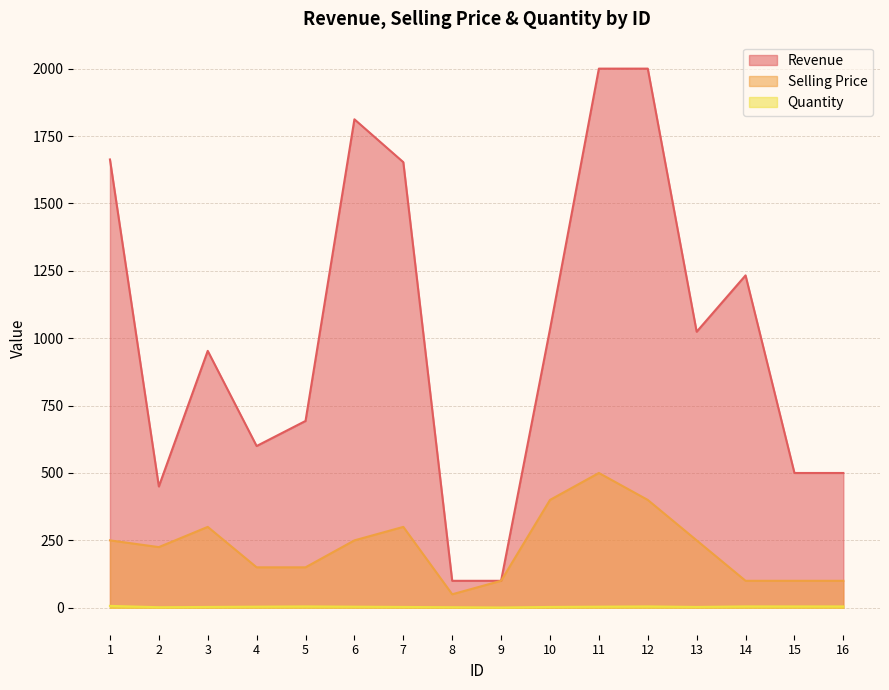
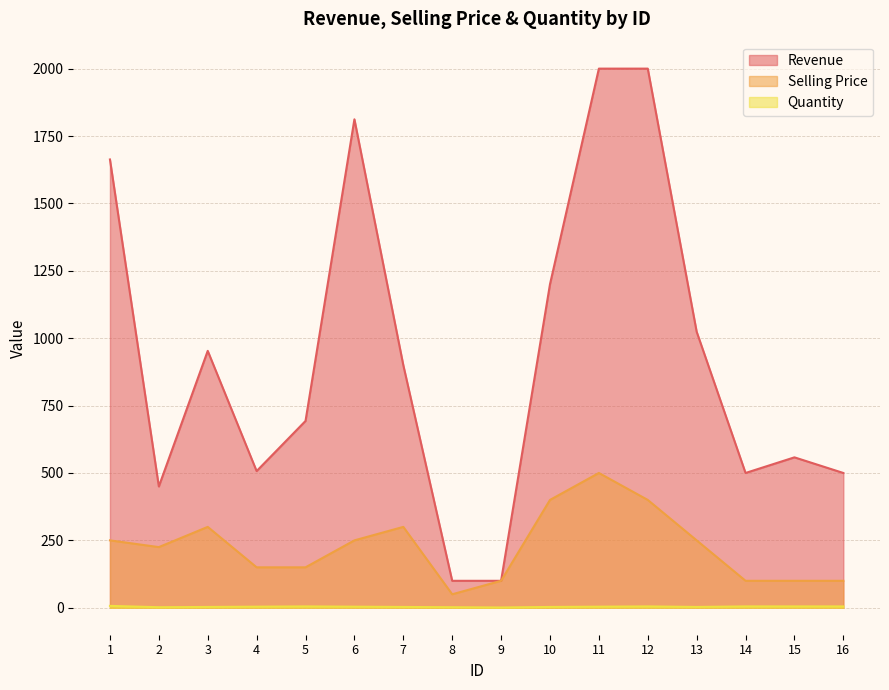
Revenue, 4: 600 -> 510
Revenue, 7: 1650 -> 900
Revenue, 10: 1030 -> 1200
Revenue, 14: 1230 -> 500
Revenue, 15: 500 -> 560
